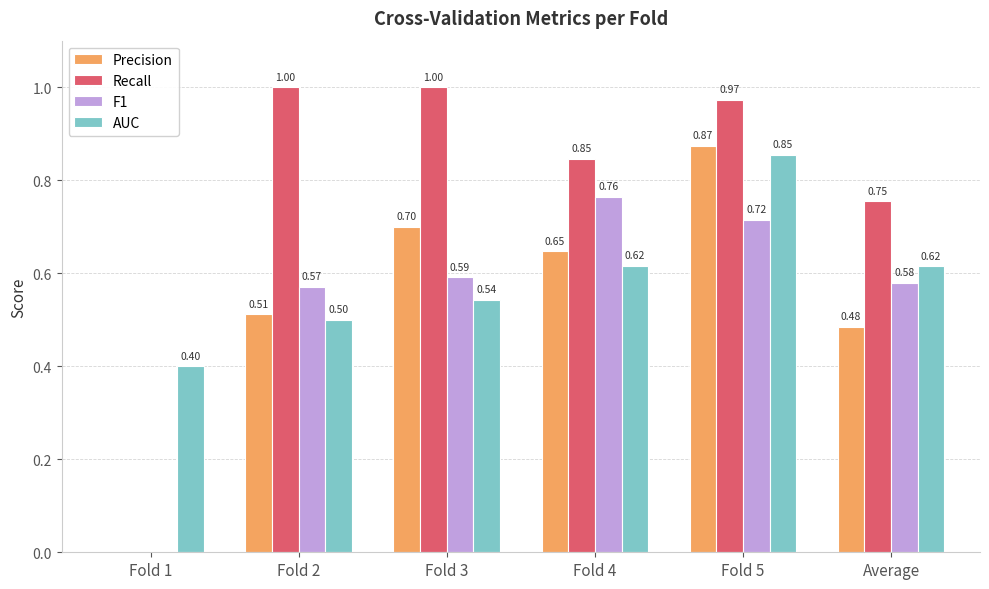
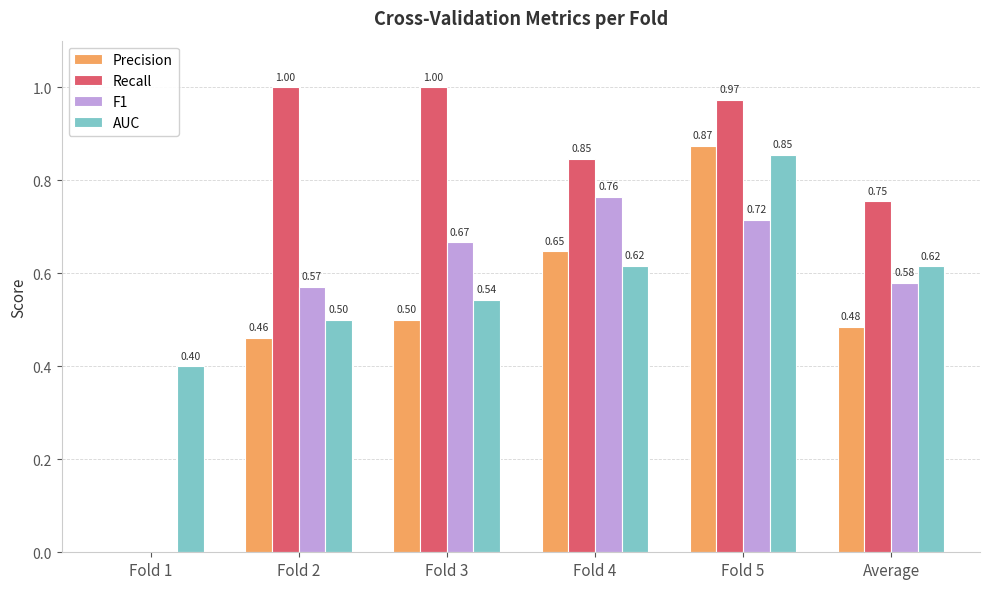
Precision, Fold 2: 0.51 -> 0.46
Precision, Fold 3: 0.70 -> 0.50
F1, Fold 3: 0.59 -> 0.67
